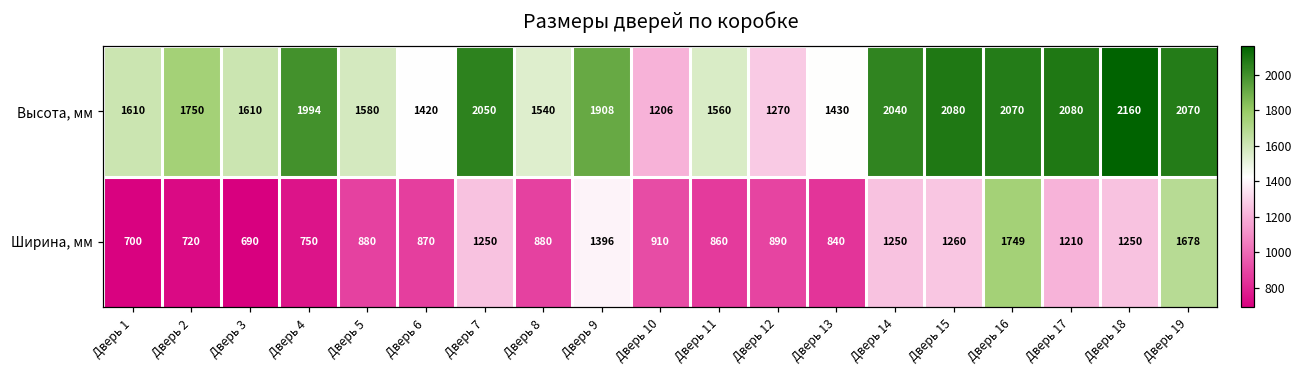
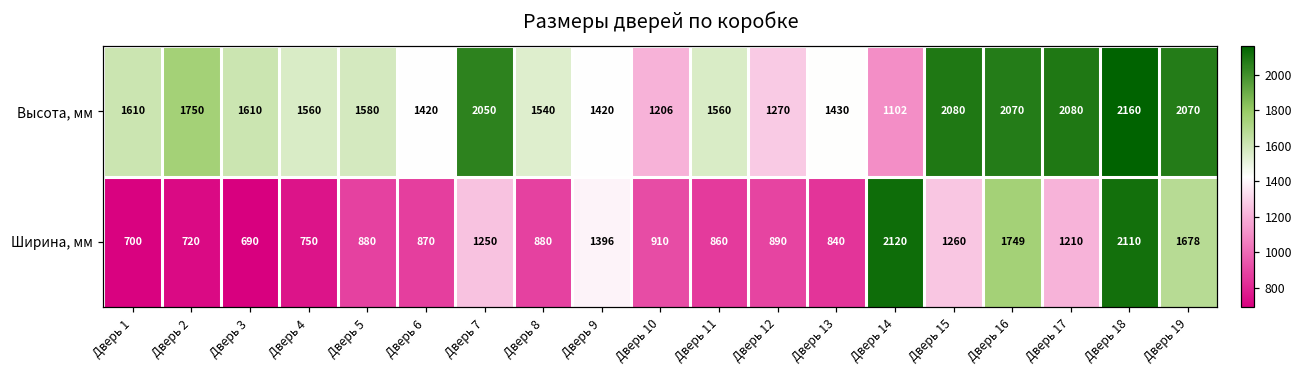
Высота, мм, Дверь 4: 1994 -> 1560
Высота, мм, Дверь 9: 1908 -> 1420
Высота, мм, Дверь 14: 2040 -> 1102
Ширина, мм, Дверь 14: 1250 -> 2120
Ширина, мм, Дверь 18: 1250 -> 2110
